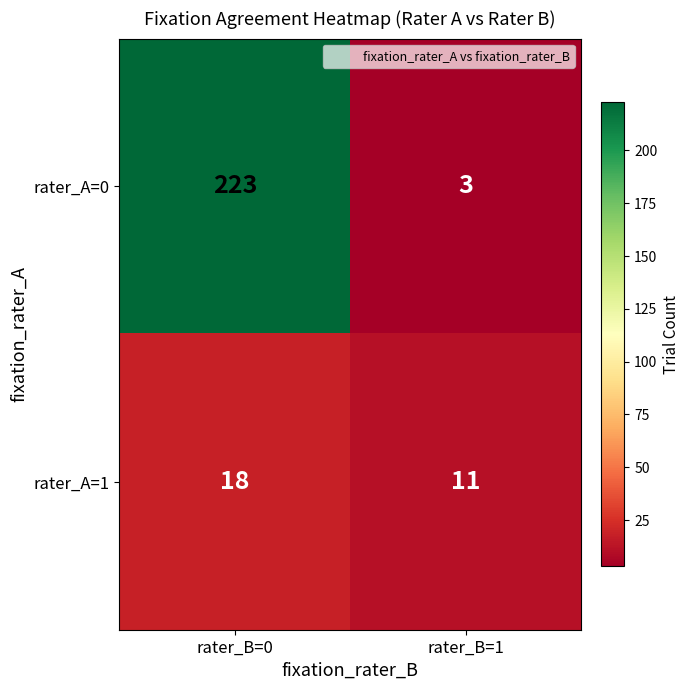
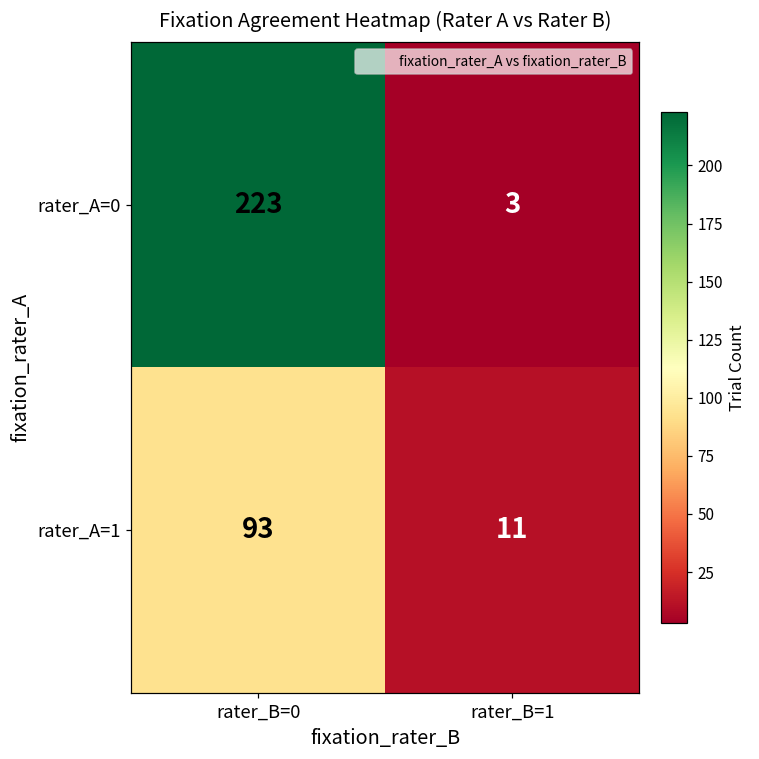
rater_A=1, rater_B=0: 18 -> 93
